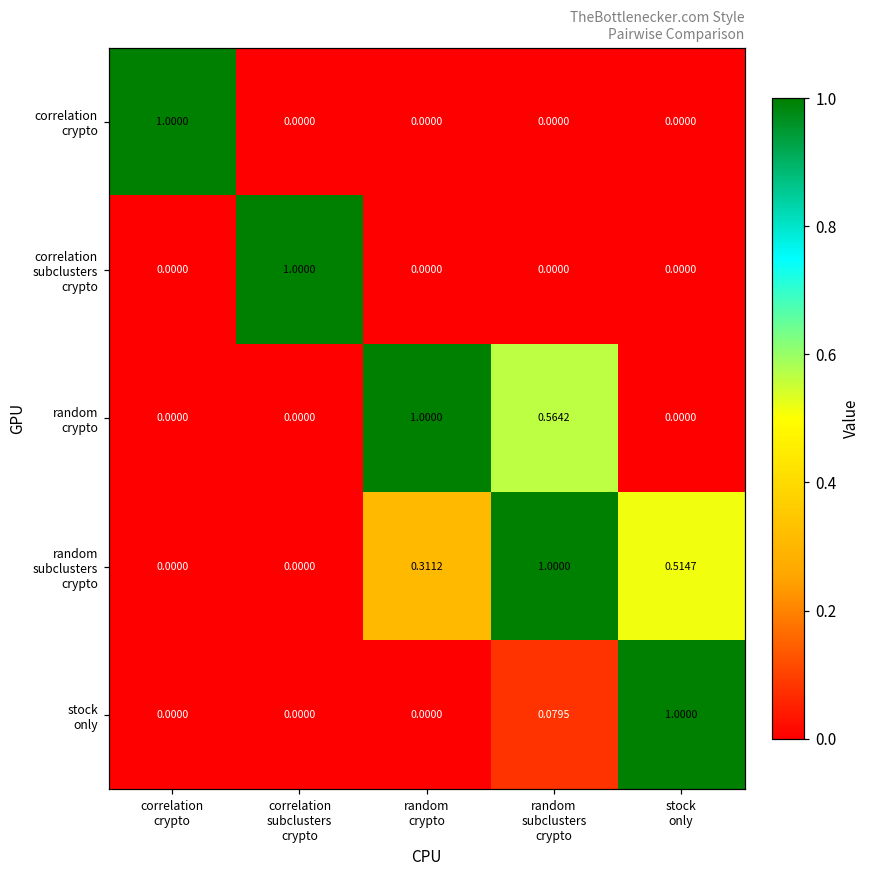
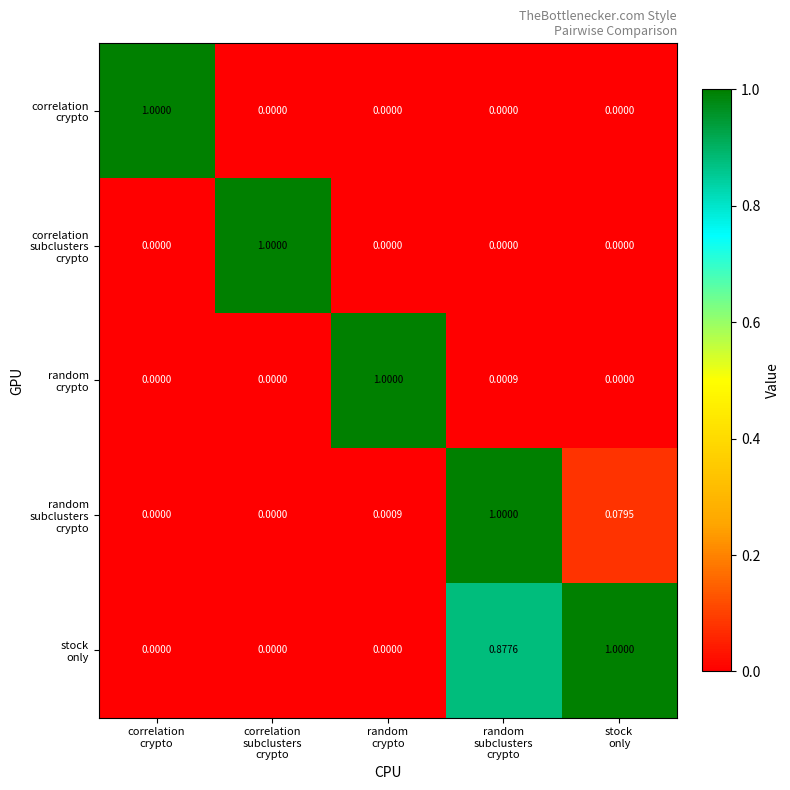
random crypto, random subclusters crypto: 0.5642 -> 0.0009
random subclusters crypto, random crypto: 0.3112 -> 0.0009
random subclusters crypto, stock only: 0.5147 -> 0.0795
stock only, random subclusters crypto: 0.0795 -> 0.8776
